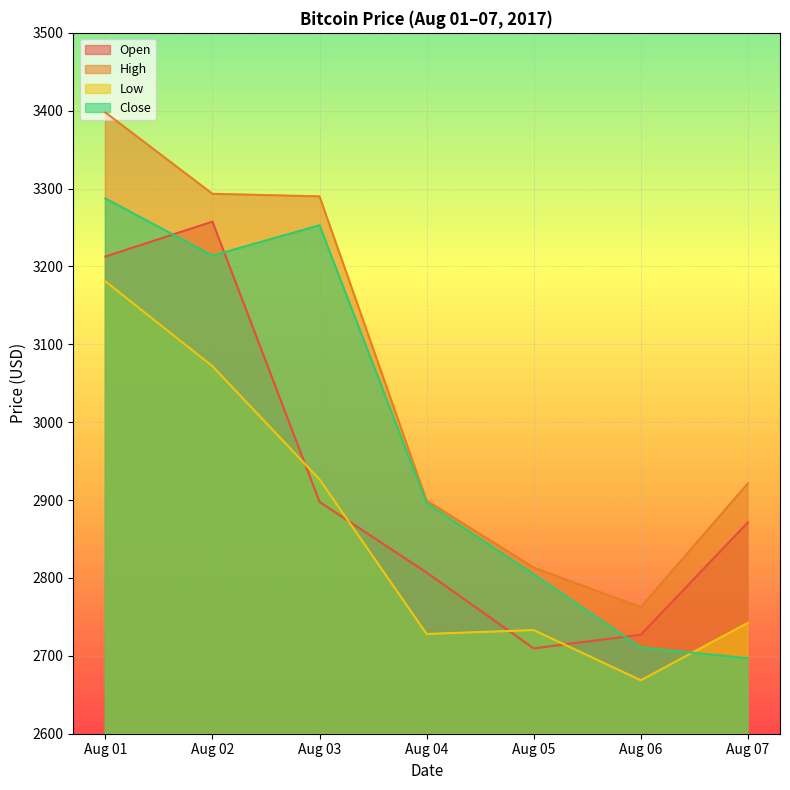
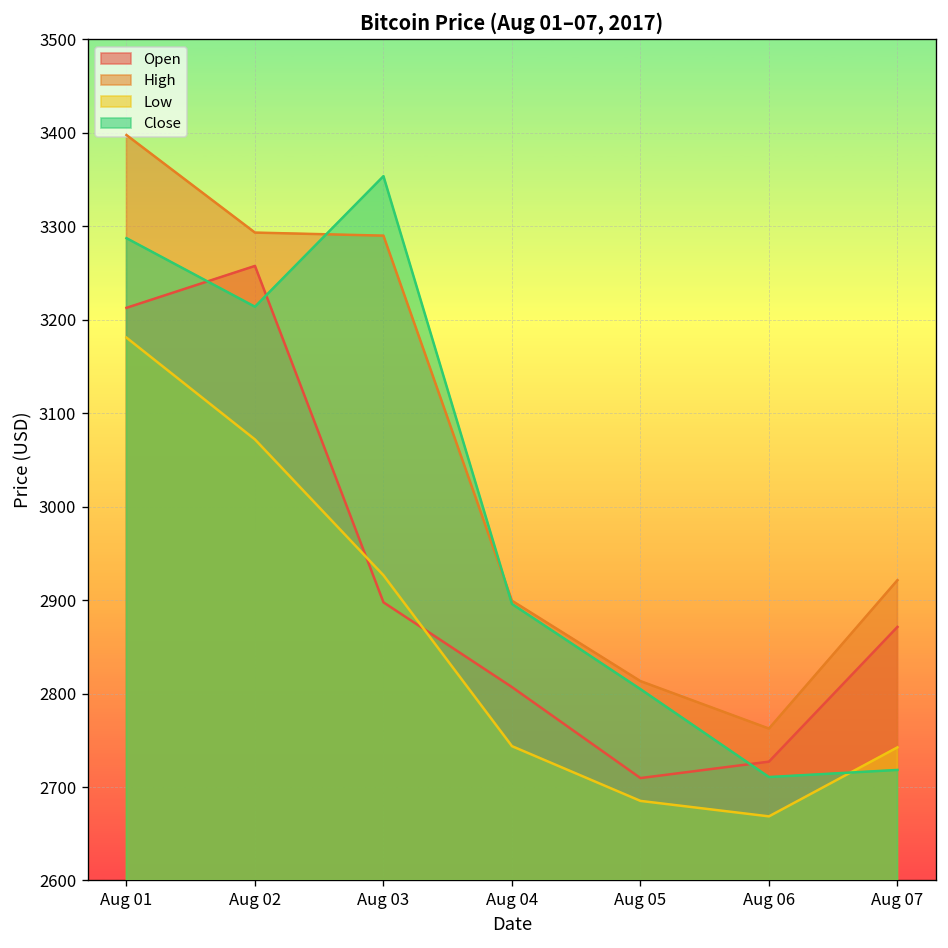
Close, Aug 03: 3250 -> 3350
Low, Aug 04: 2730 -> 2740
Low, Aug 05: 2730 -> 2690
Close, Aug 07: 2700 -> 2720
